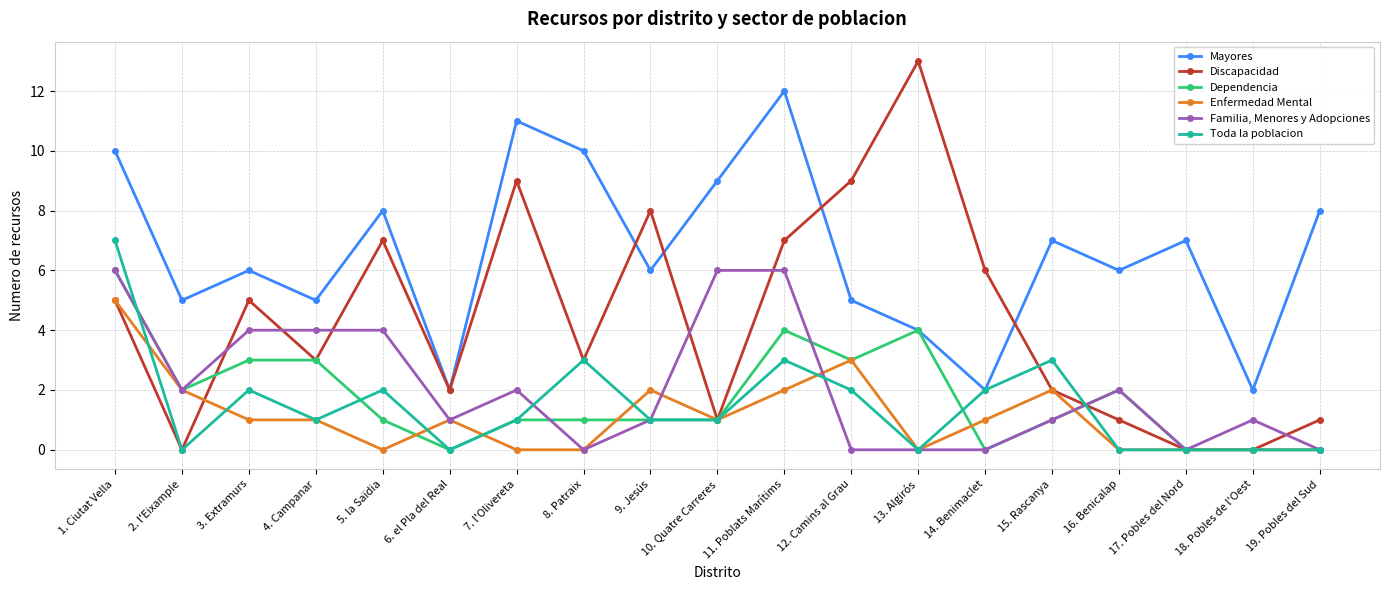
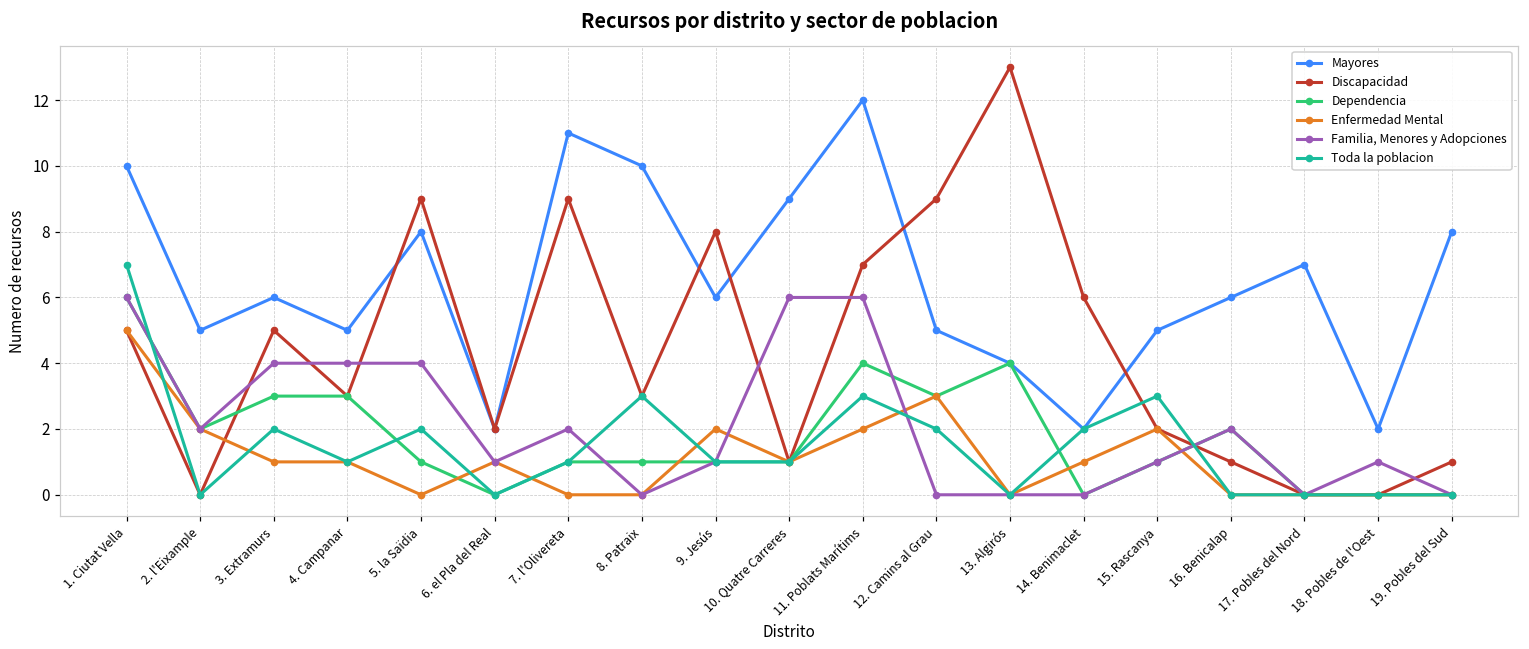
Discapacidad, 5. la Saïdia: 7 -> 9
Mayores, 15. Rascanya: 7 -> 5
